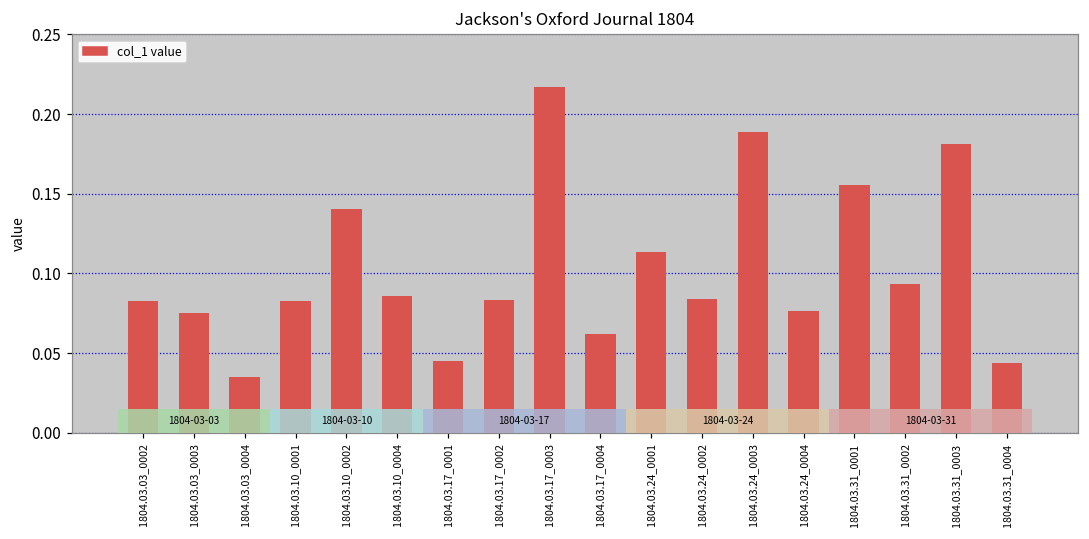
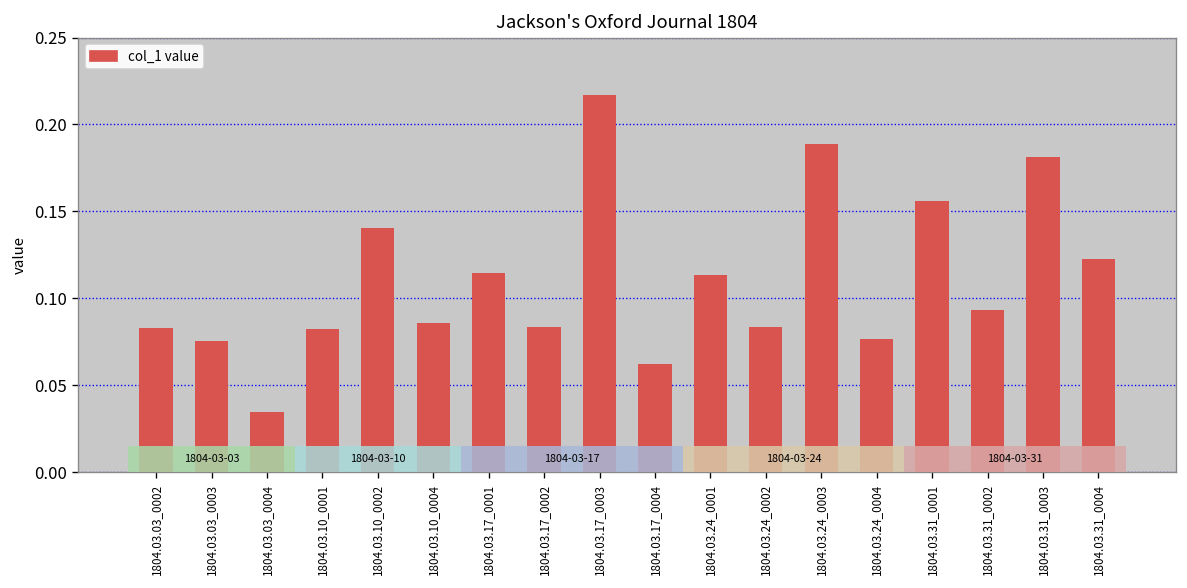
1804.03.17_0001: 0.045 -> 0.114
1804.03.31_0004: 0.044 -> 0.123
